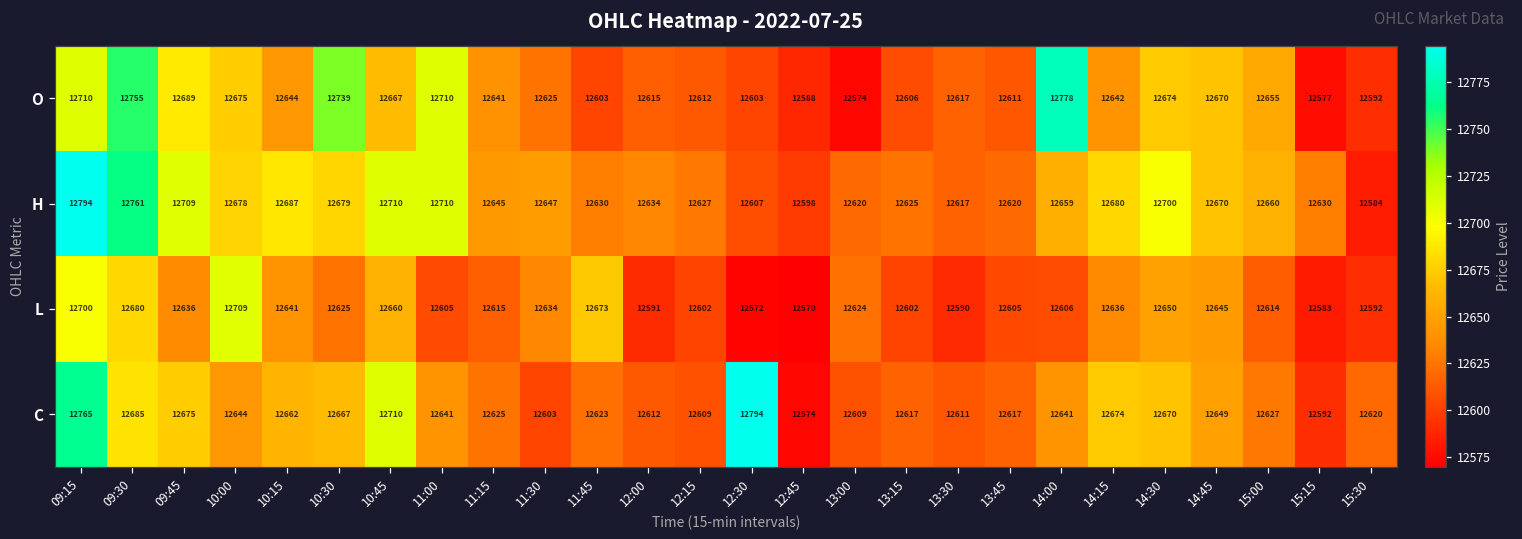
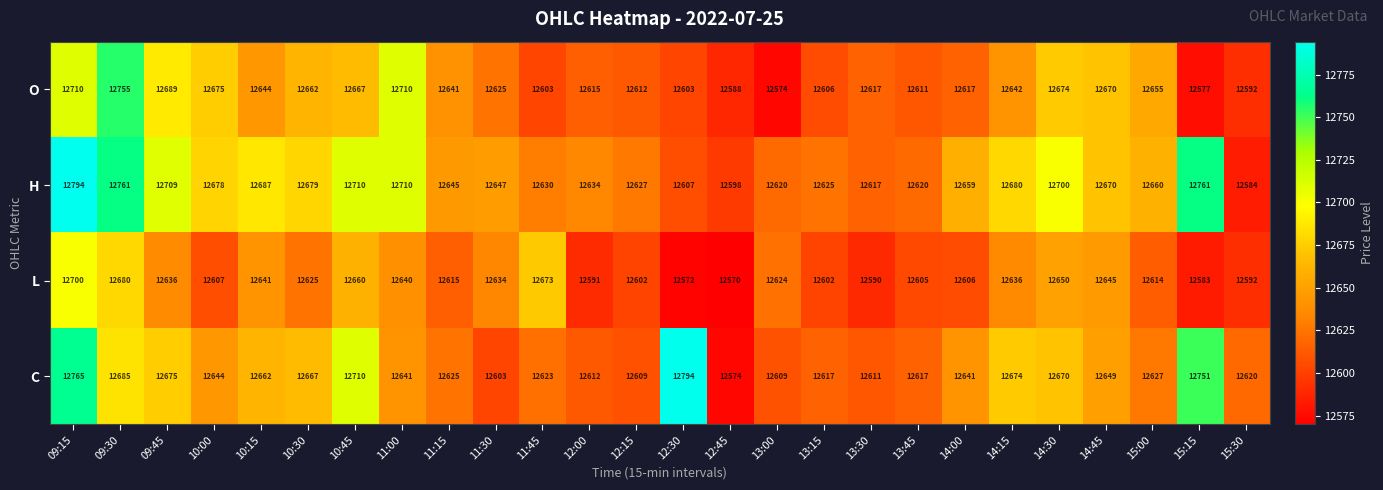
O, 10:30: 12739 -> 12662
O, 14:00: 12778 -> 12617
H, 15:15: 12630 -> 12761
L, 10:00: 12709 -> 12607
L, 11:00: 12605 -> 12640
C, 15:15: 12592 -> 12751
